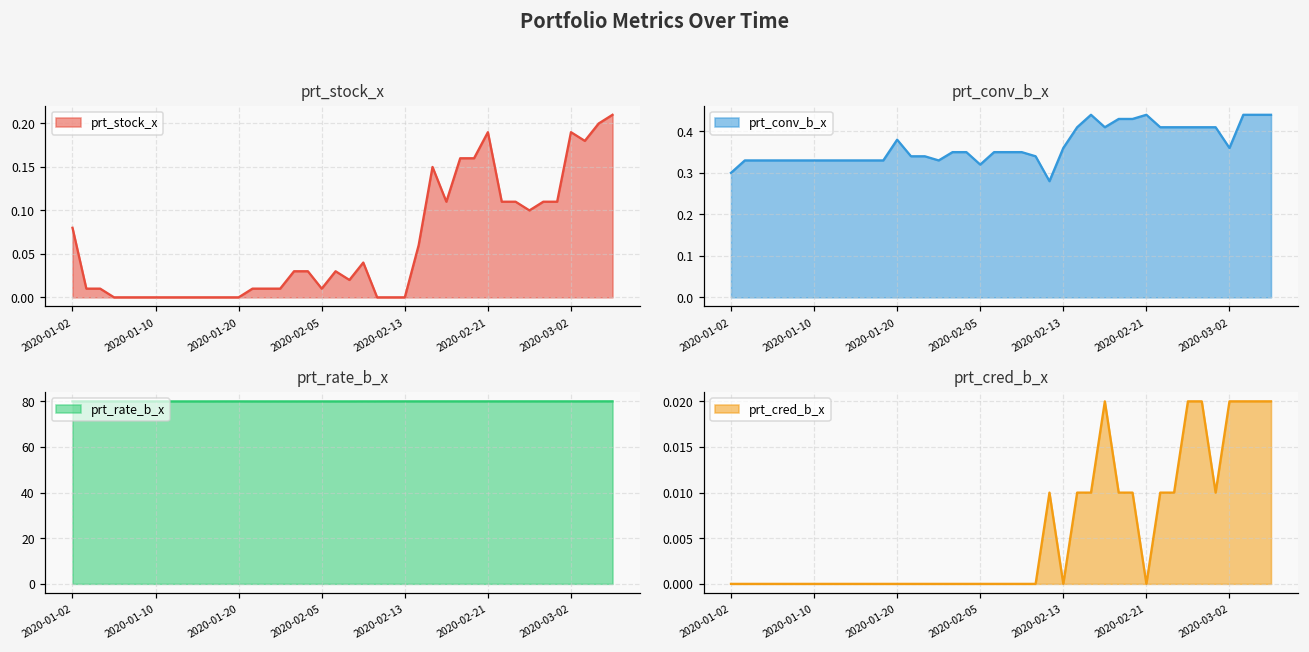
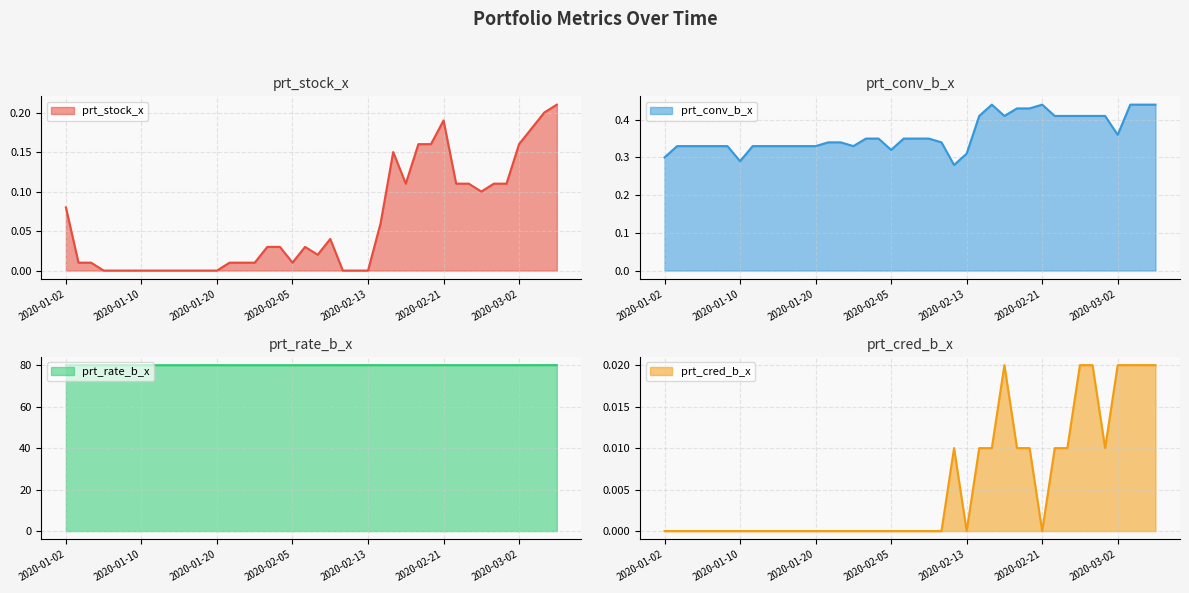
prt_stock_x, 2020-03-02: 0.19 -> 0.16
prt_conv_b_x, 2020-01-10: 0.33 -> 0.29
prt_conv_b_x, 2020-01-20: 0.38 -> 0.33
prt_conv_b_x, 2020-02-13: 0.36 -> 0.31
